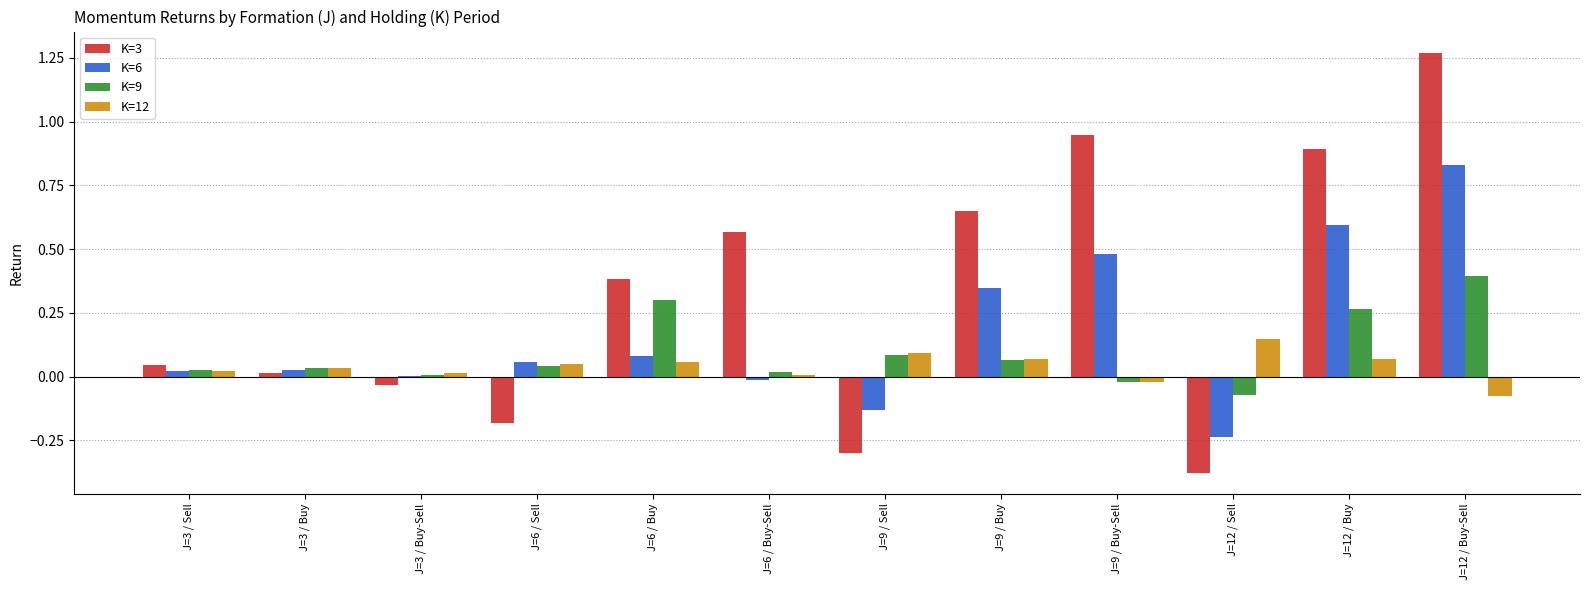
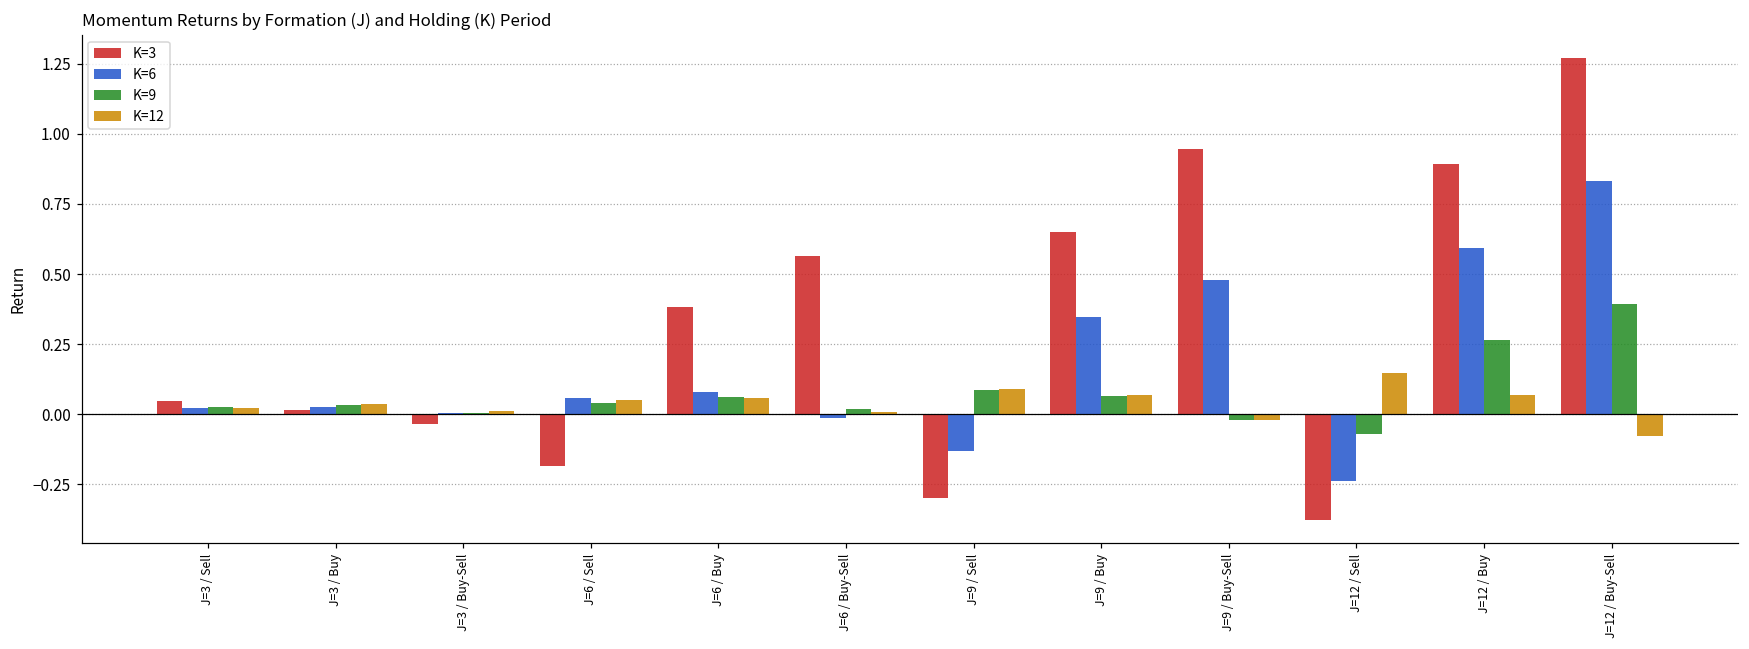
K=9, J=6 / Buy: 0.30 -> 0.06
